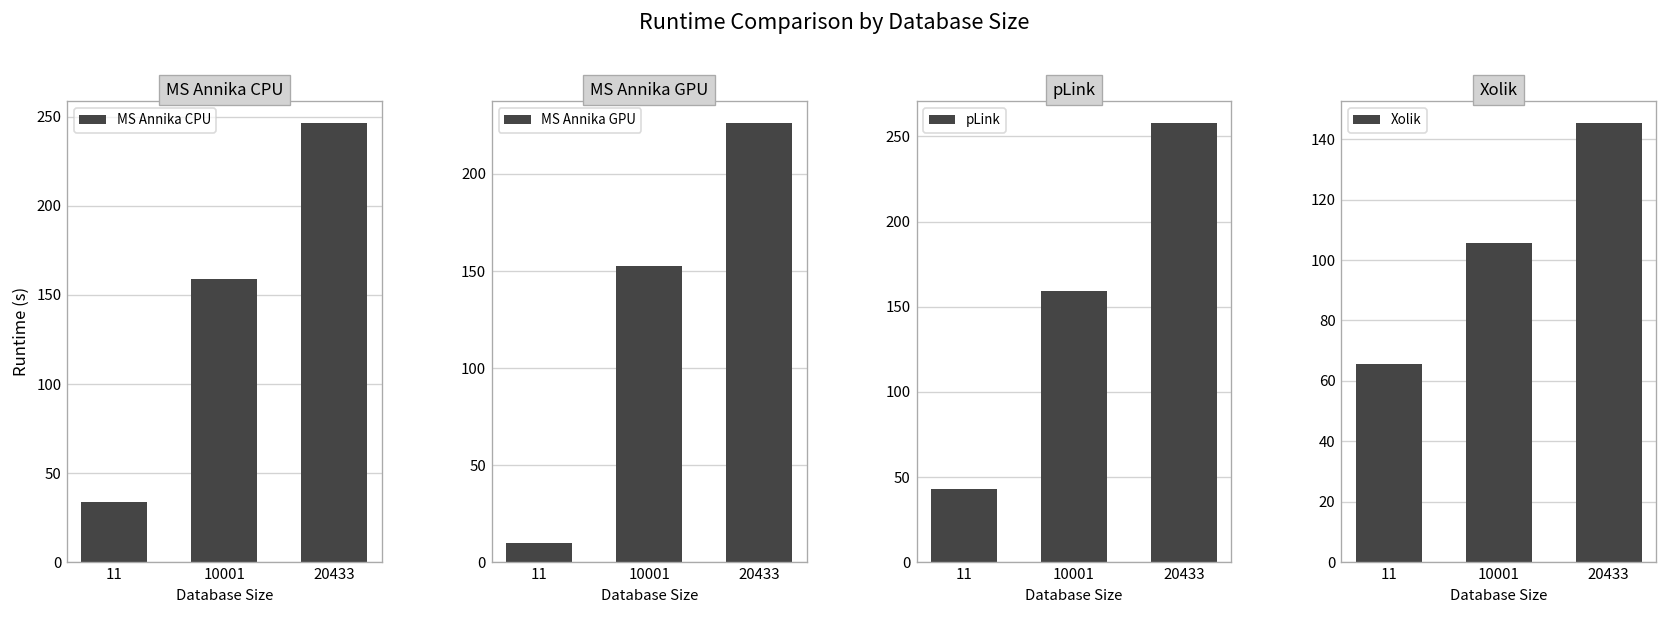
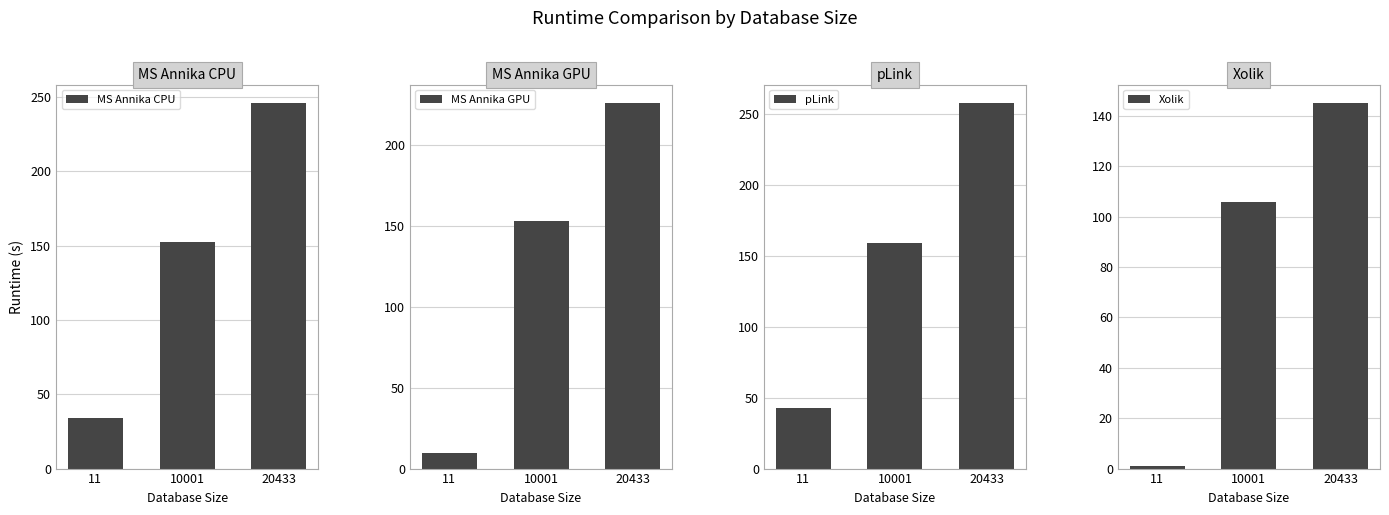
MS Annika CPU, 10001: 159 -> 153
Xolik, 11: 66 -> 1
